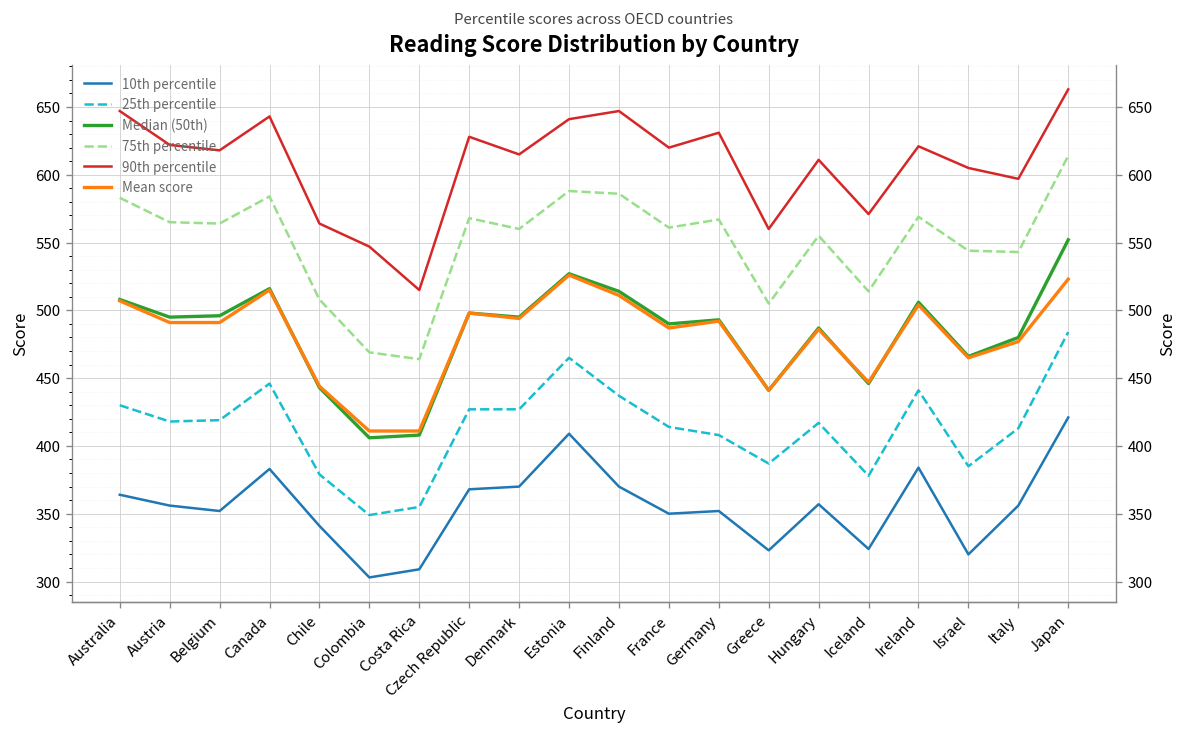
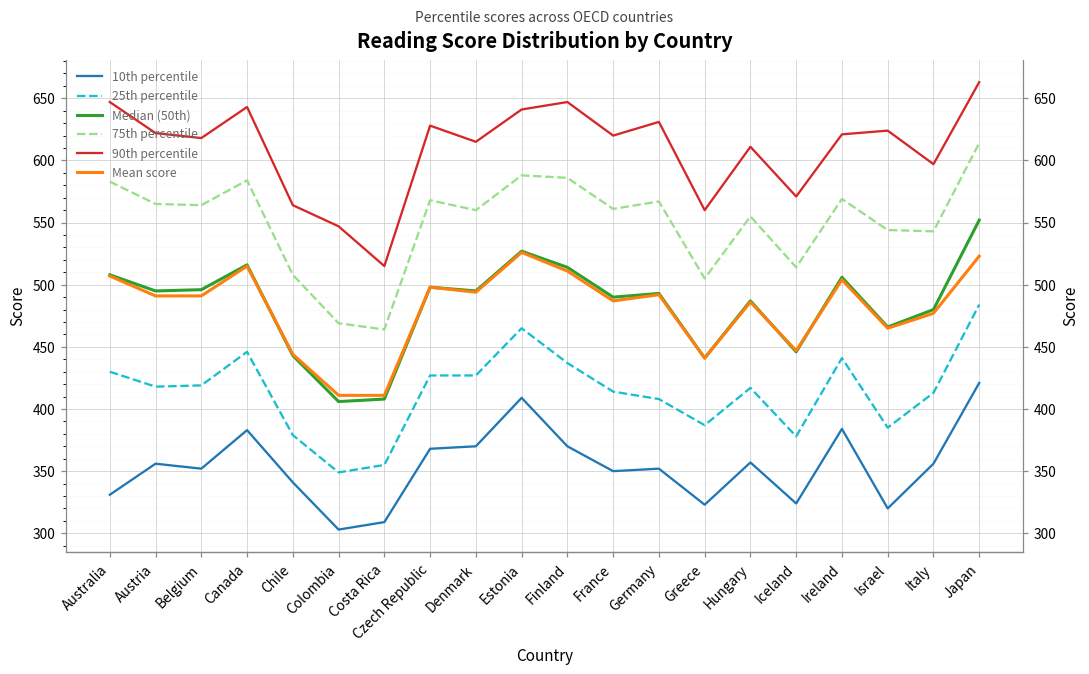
10th percentile, Australia: 364 -> 331
90th percentile, Israel: 605 -> 624
